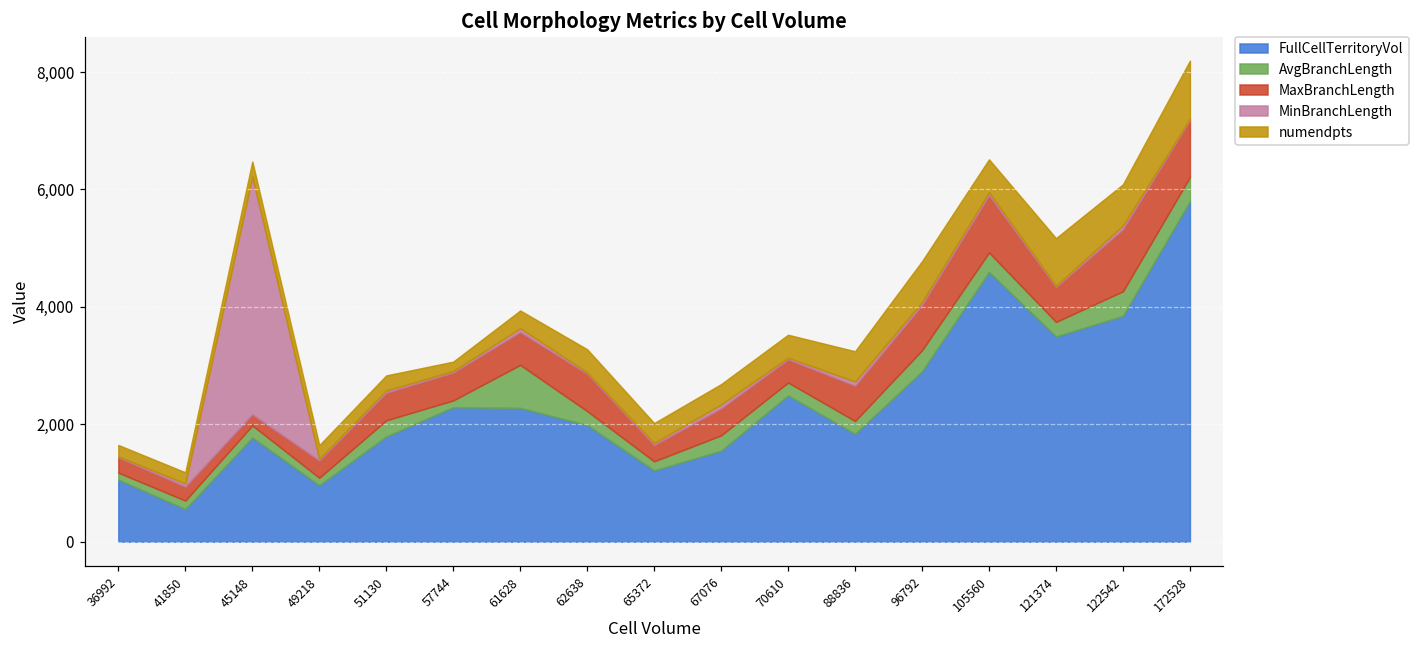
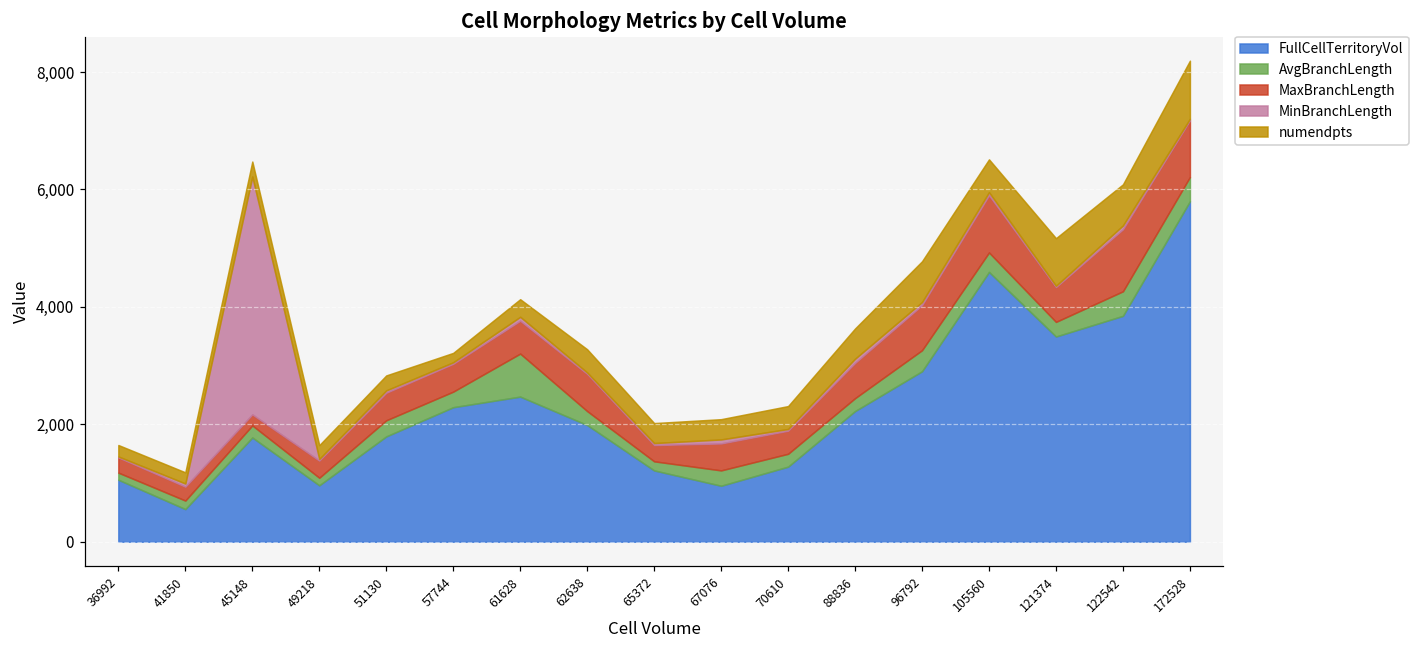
AvgBranchLength, 57744: 100 -> 300
FullCellTerritoryVol, 61628: 2,300 -> 2,500
FullCellTerritoryVol, 67076: 1,500 -> 1,000
FullCellTerritoryVol, 70610: 2,500 -> 1,300
FullCellTerritoryVol, 88836: 1,800 -> 2,200
